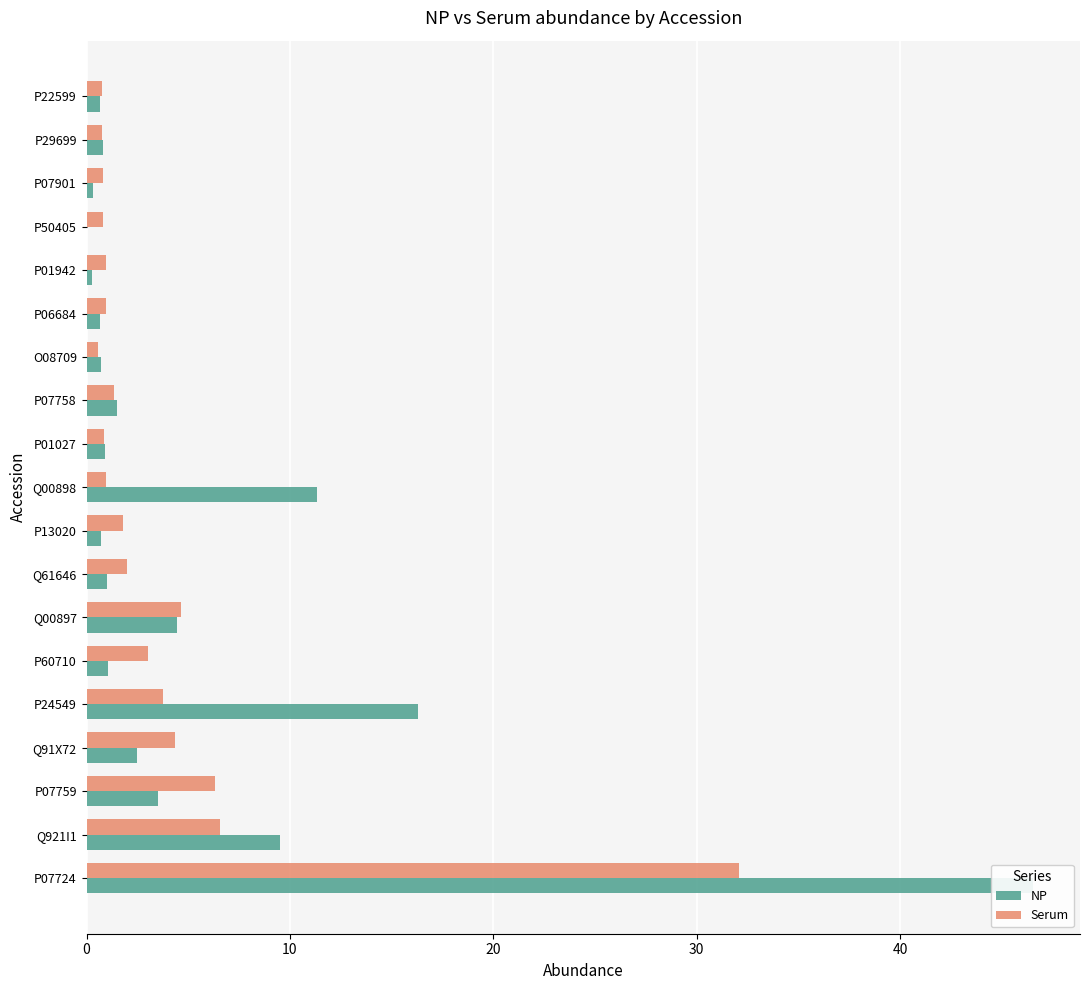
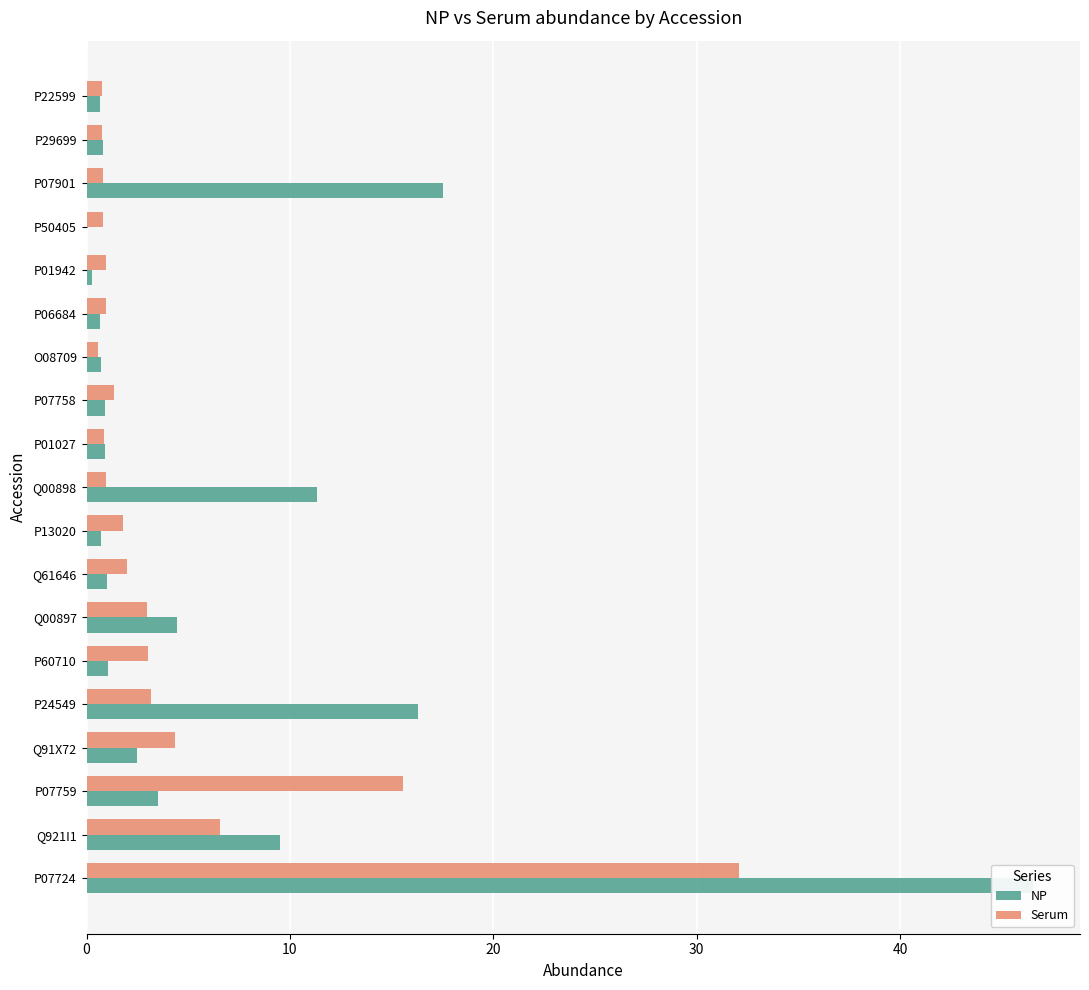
NP, P07901: 0.3 -> 17.5
NP, P07758: 1.5 -> 0.9
Serum, Q00897: 4.6 -> 3.0
Serum, P24549: 3.7 -> 3.2
Serum, P07759: 6.3 -> 15.5
